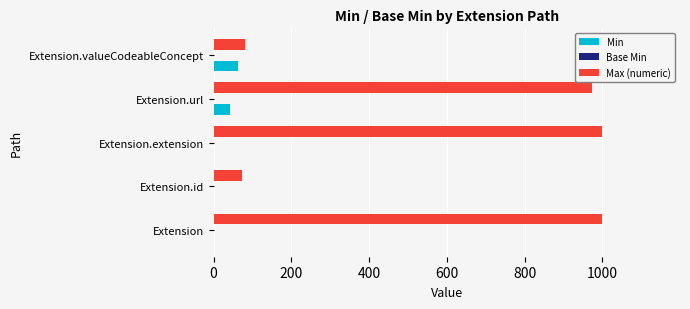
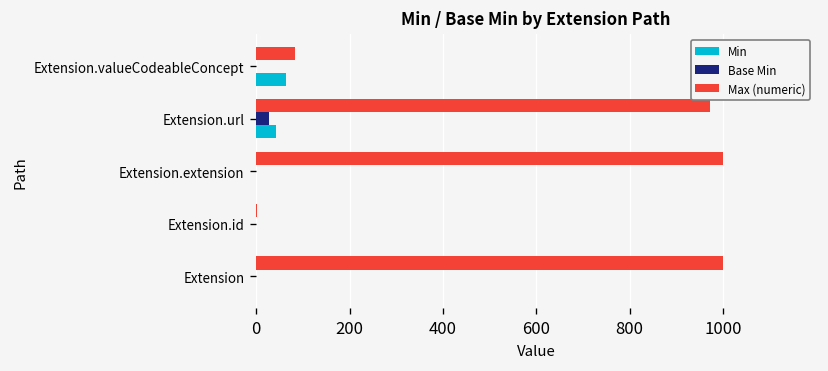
Base Min, Extension.url: 0 -> 30
Max (numeric), Extension.id: 70 -> 0
